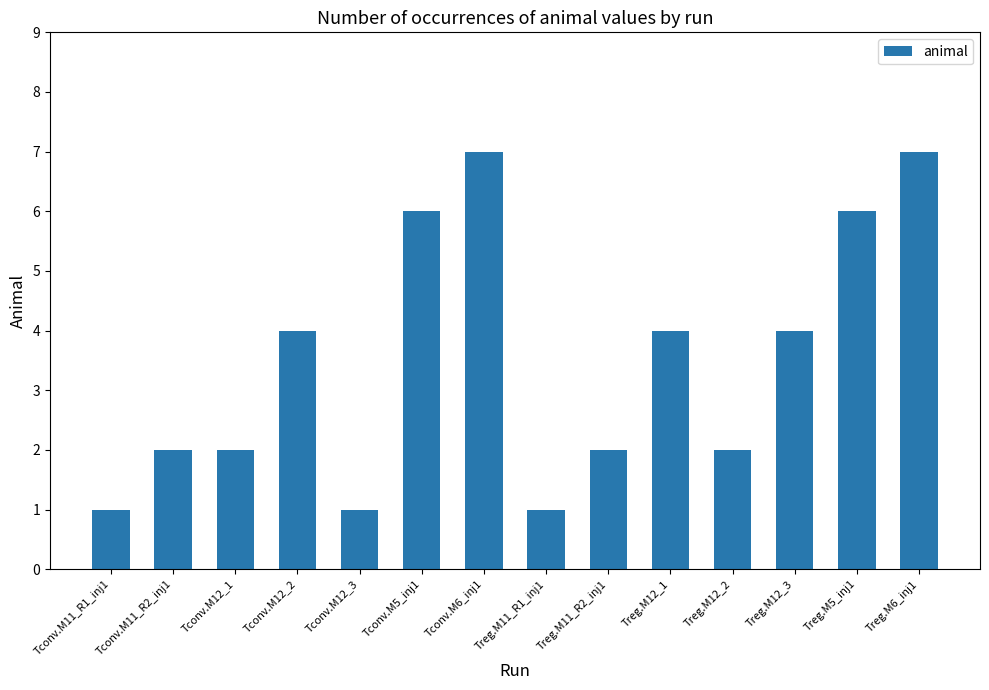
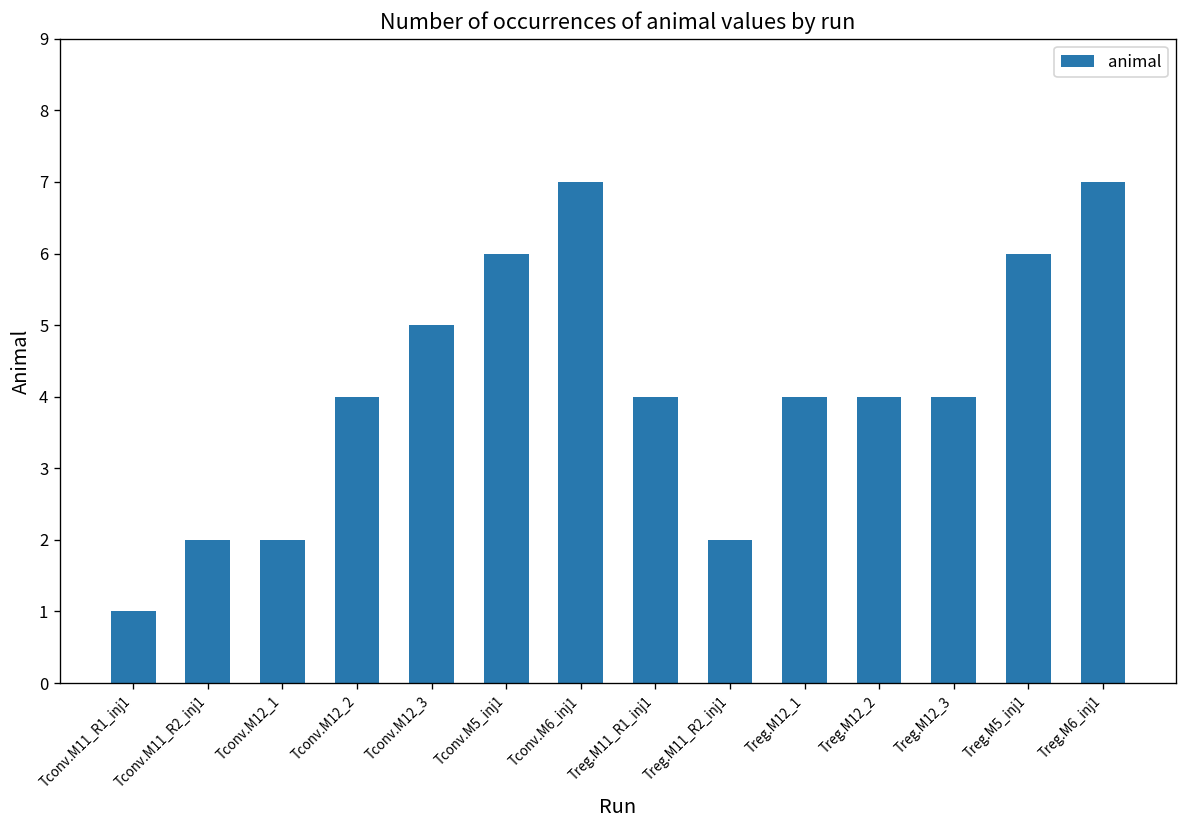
Tconv.M12_3: 1 -> 5
Treg.M11_R1_inj1: 1 -> 4
Treg.M12_2: 2 -> 4
